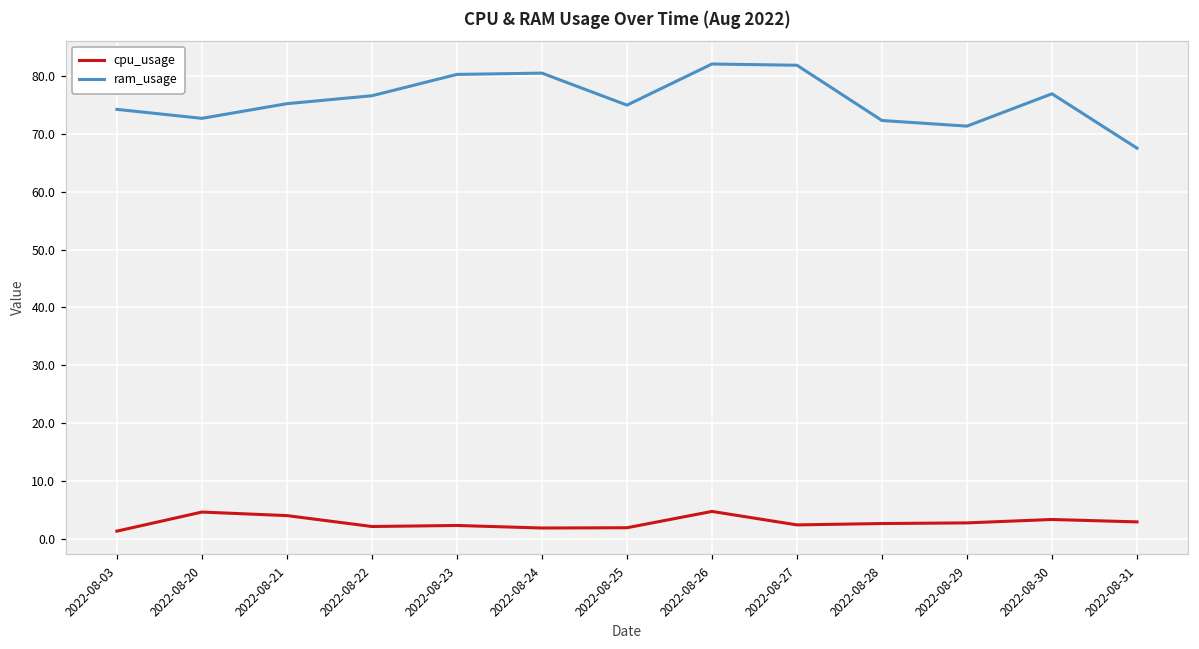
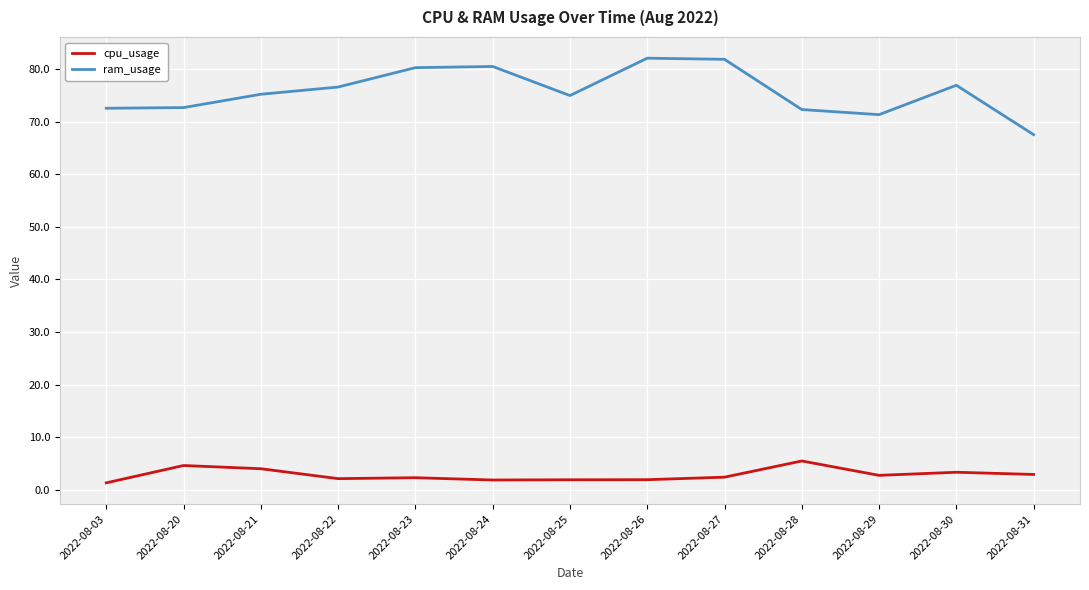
ram_usage, 2022-08-03: 74 -> 73
cpu_usage, 2022-08-26: 5 -> 2
cpu_usage, 2022-08-28: 3 -> 5
